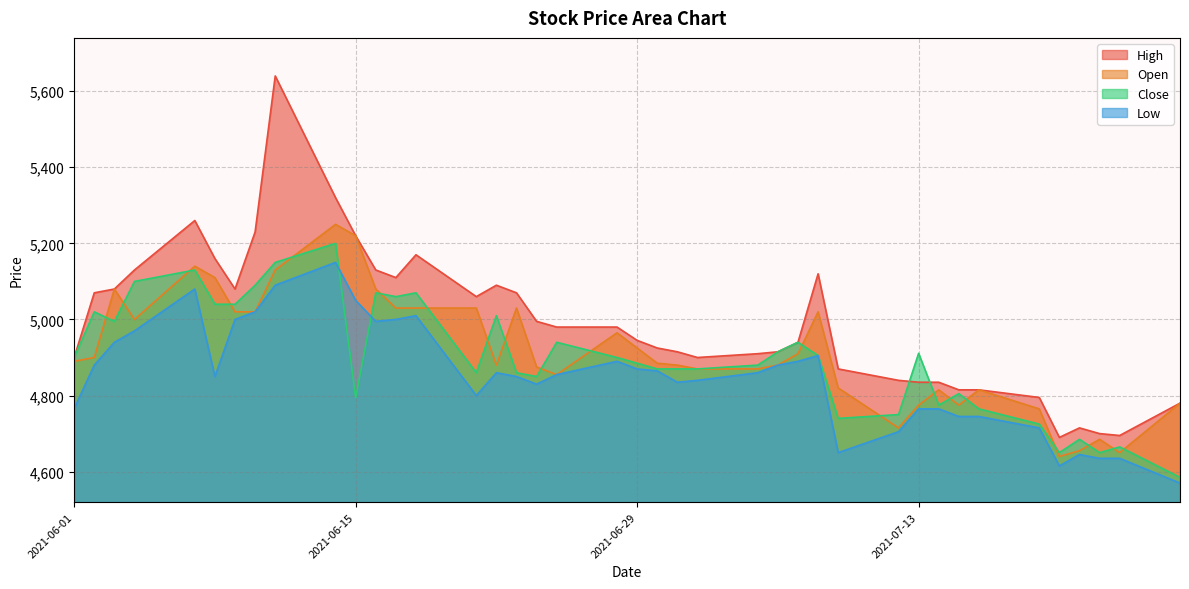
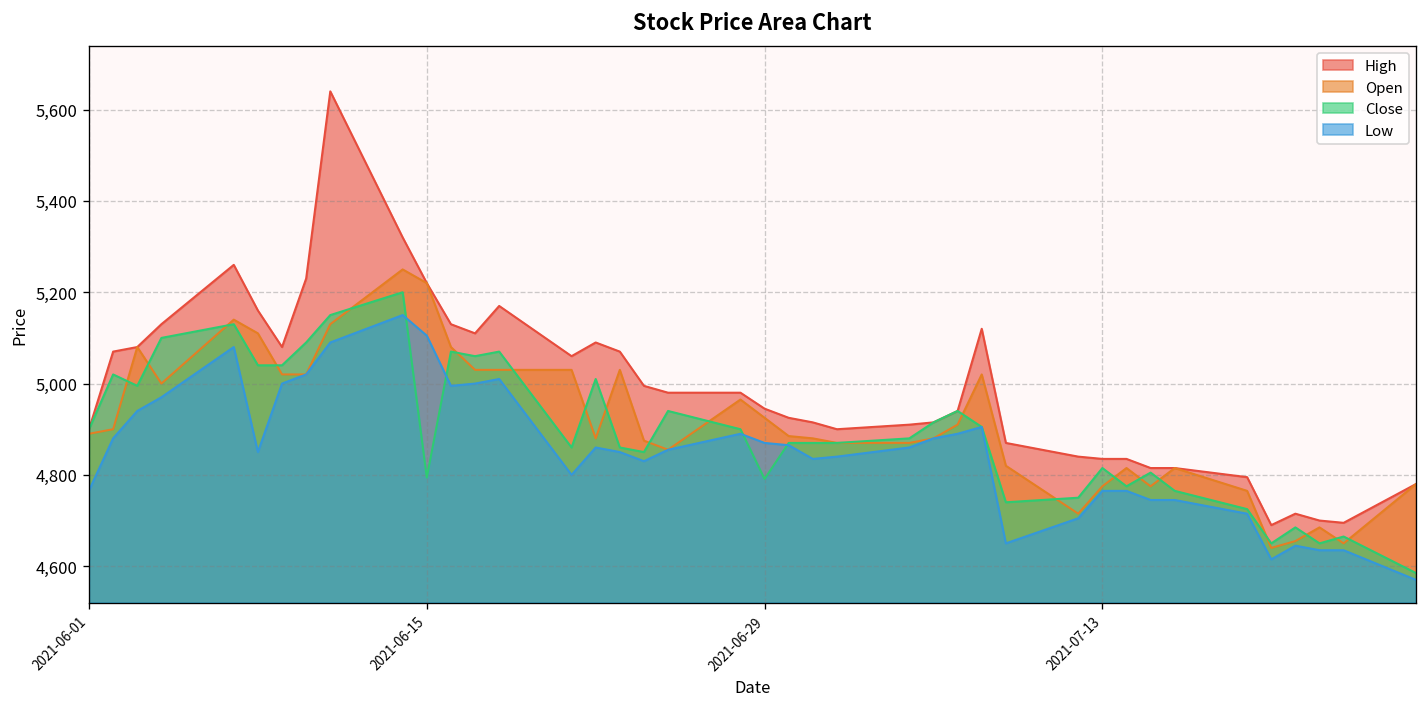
Low, 2021-06-15: 5,050 -> 5,110
Close, 2021-06-29: 4,890 -> 4,790
Close, 2021-07-13: 4,910 -> 4,820
